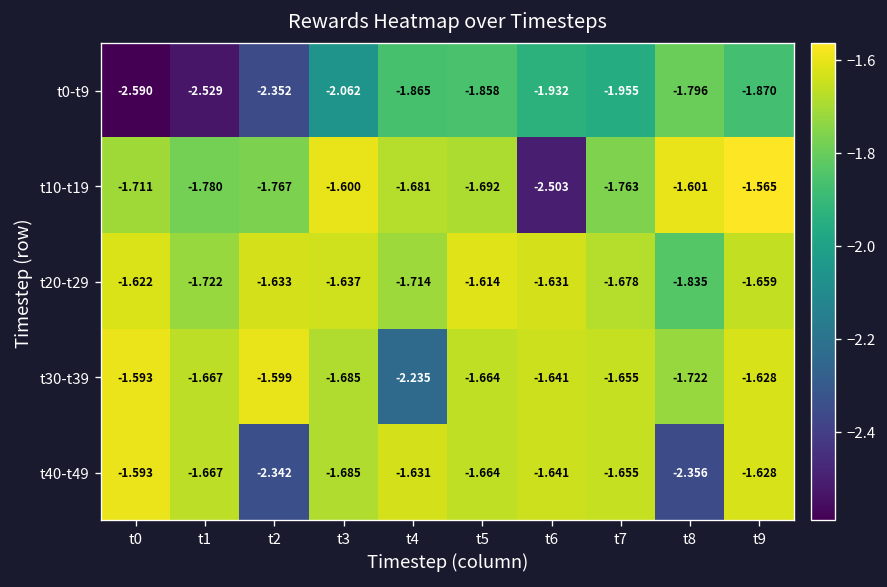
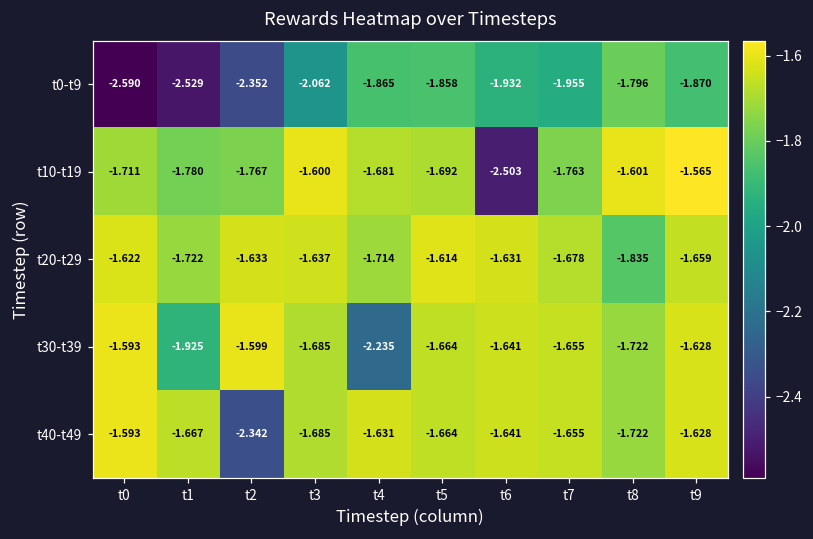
t30-t39, t1: -1.667 -> -1.925
t40-t49, t8: -2.356 -> -1.722
